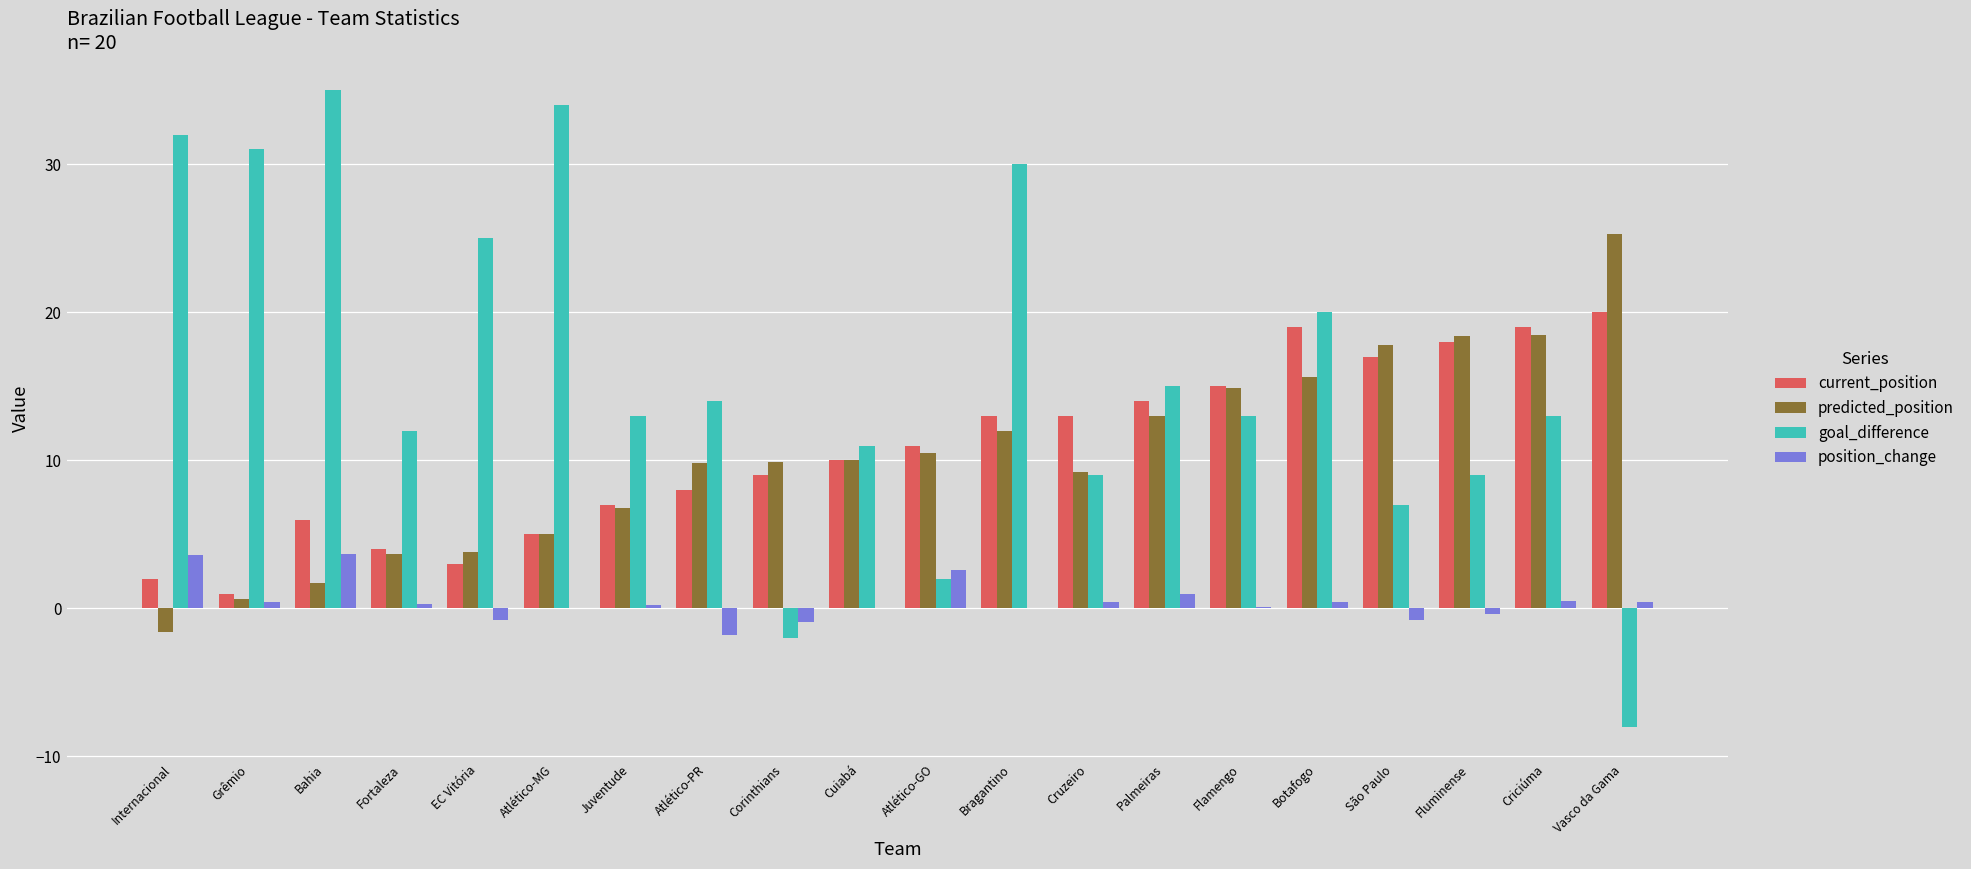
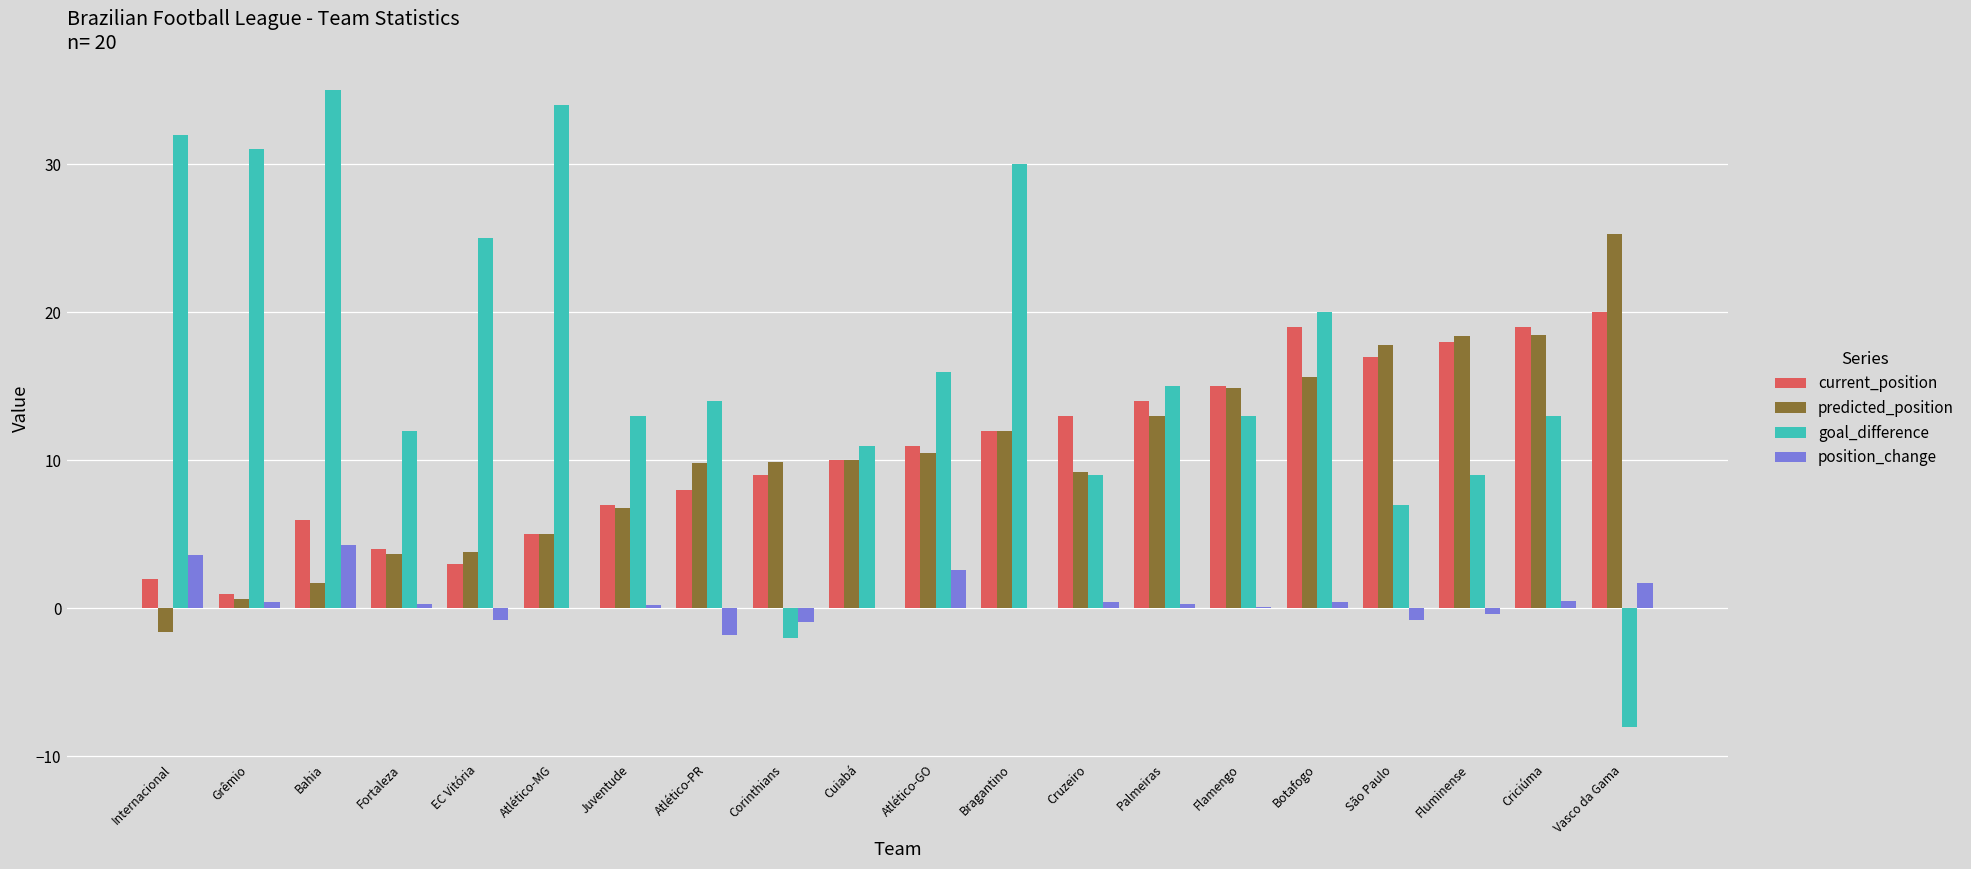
position_change, Bahia: 3.7 -> 4.3
goal_difference, Atlético-GO: 2 -> 16
current_position, Bragantino: 13 -> 12
position_change, Palmeiras: 1.0 -> 0.3
position_change, Vasco da Gama: 0.4 -> 1.7
